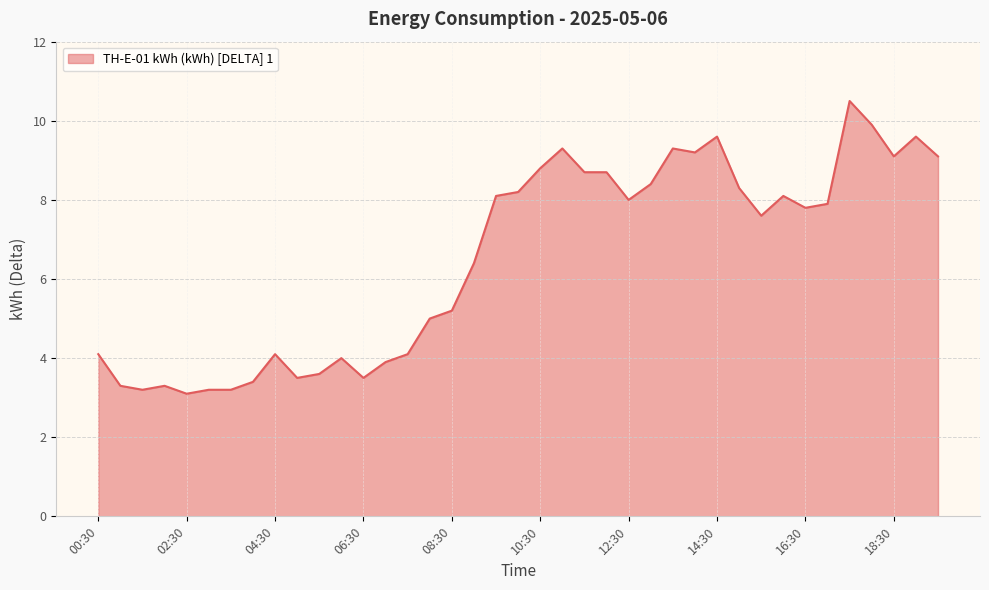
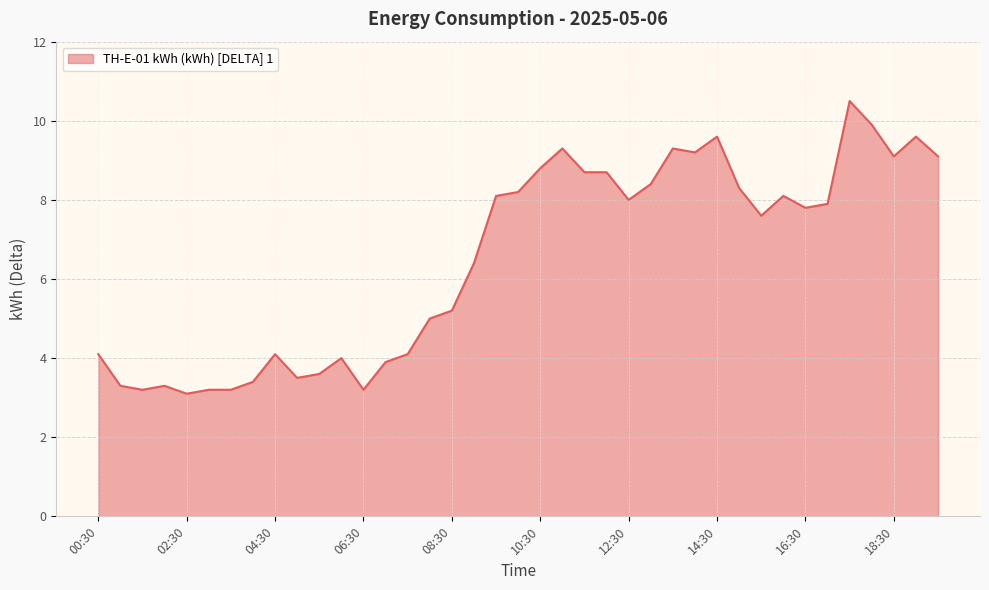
06:30: 3.5 -> 3.2
